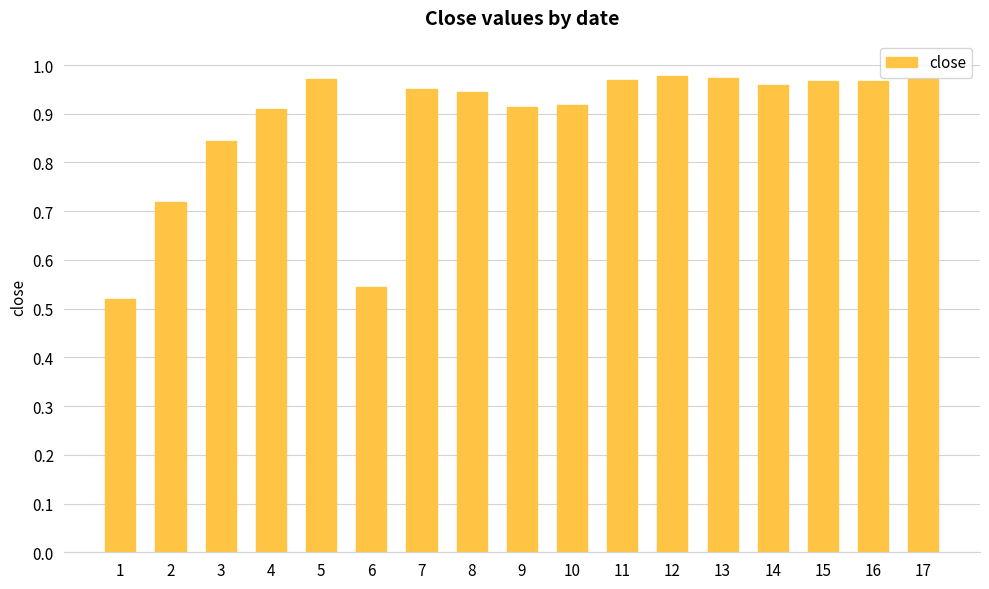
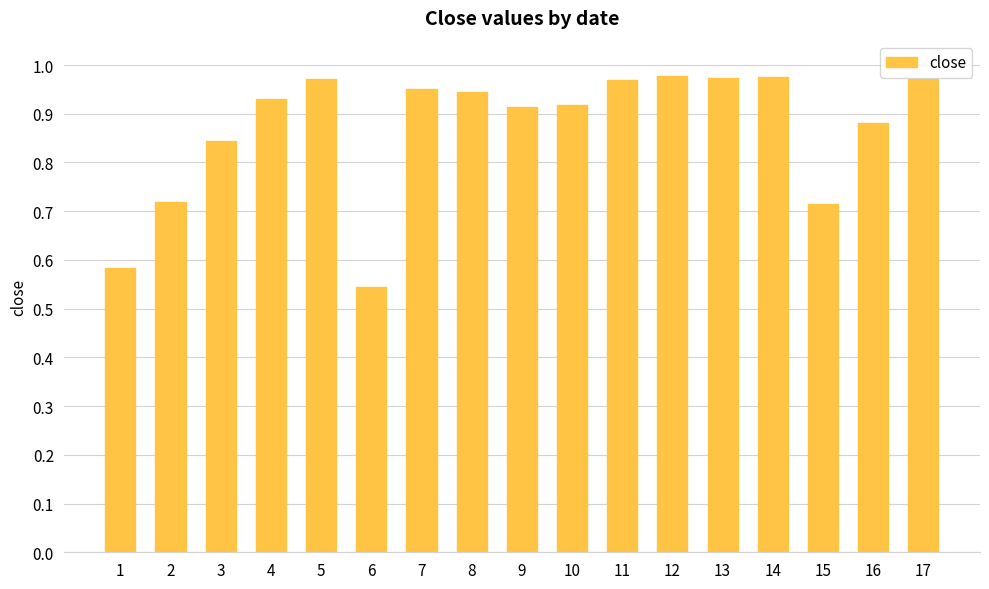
1: 0.52 -> 0.58
4: 0.91 -> 0.93
14: 0.96 -> 0.98
15: 0.97 -> 0.72
16: 0.97 -> 0.88
